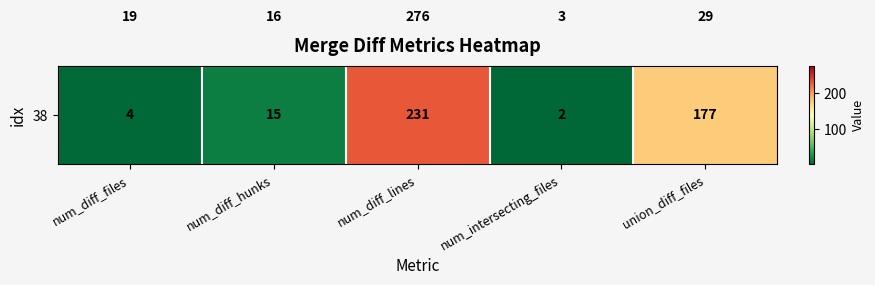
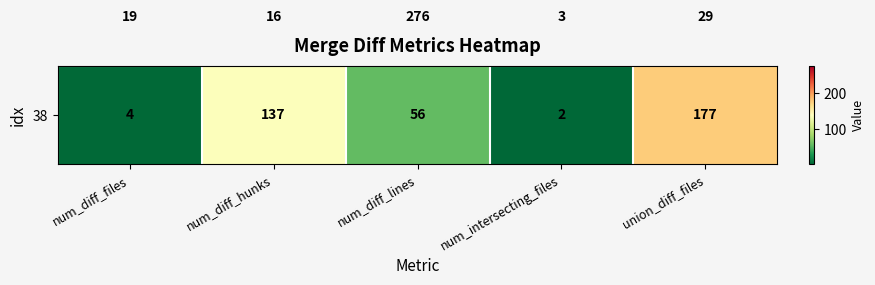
38, num_diff_hunks: 15 -> 137
38, num_diff_lines: 231 -> 56
